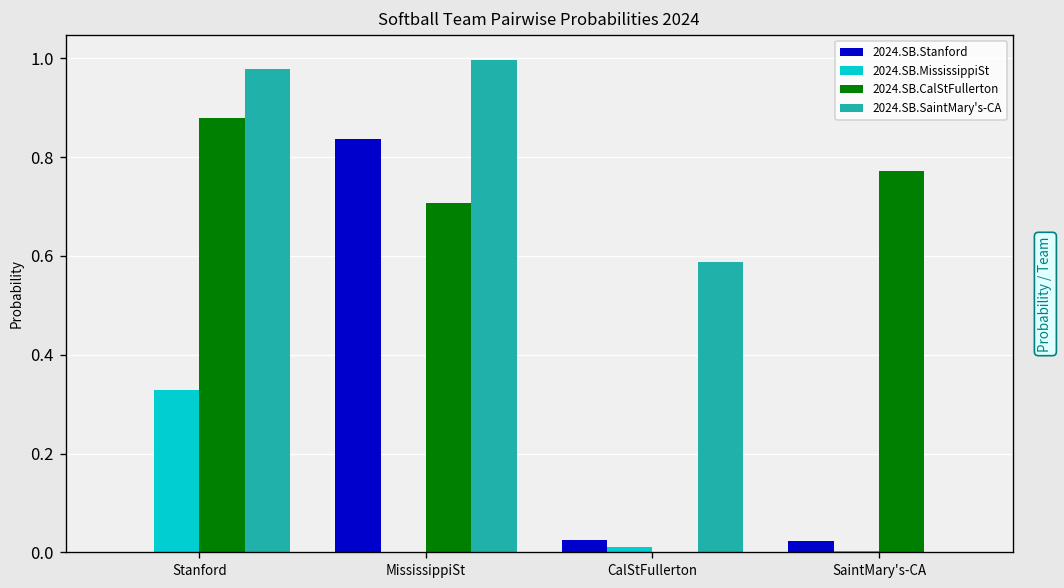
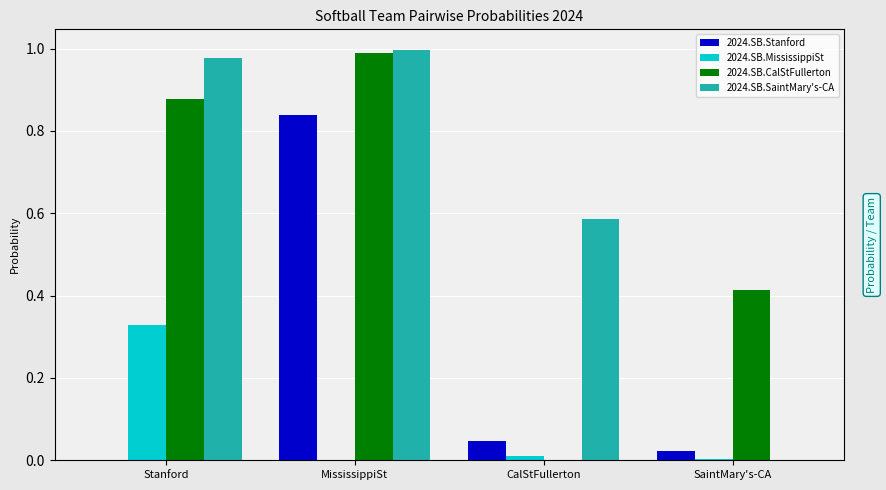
2024.SB.CalStFullerton, MississippiSt: 0.71 -> 0.99
2024.SB.Stanford, CalStFullerton: 0.03 -> 0.05
2024.SB.CalStFullerton, SaintMary's-CA: 0.77 -> 0.41
